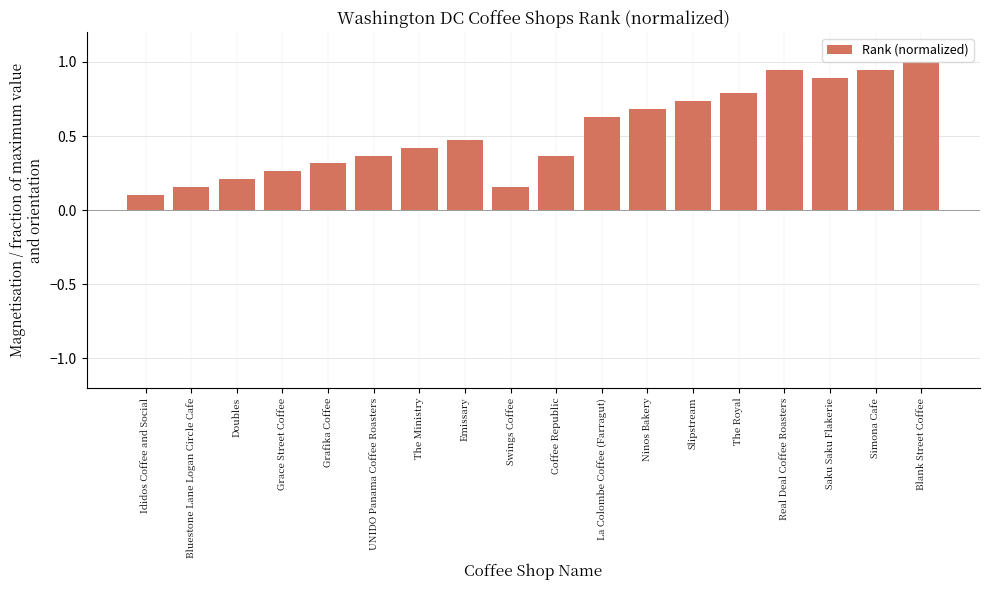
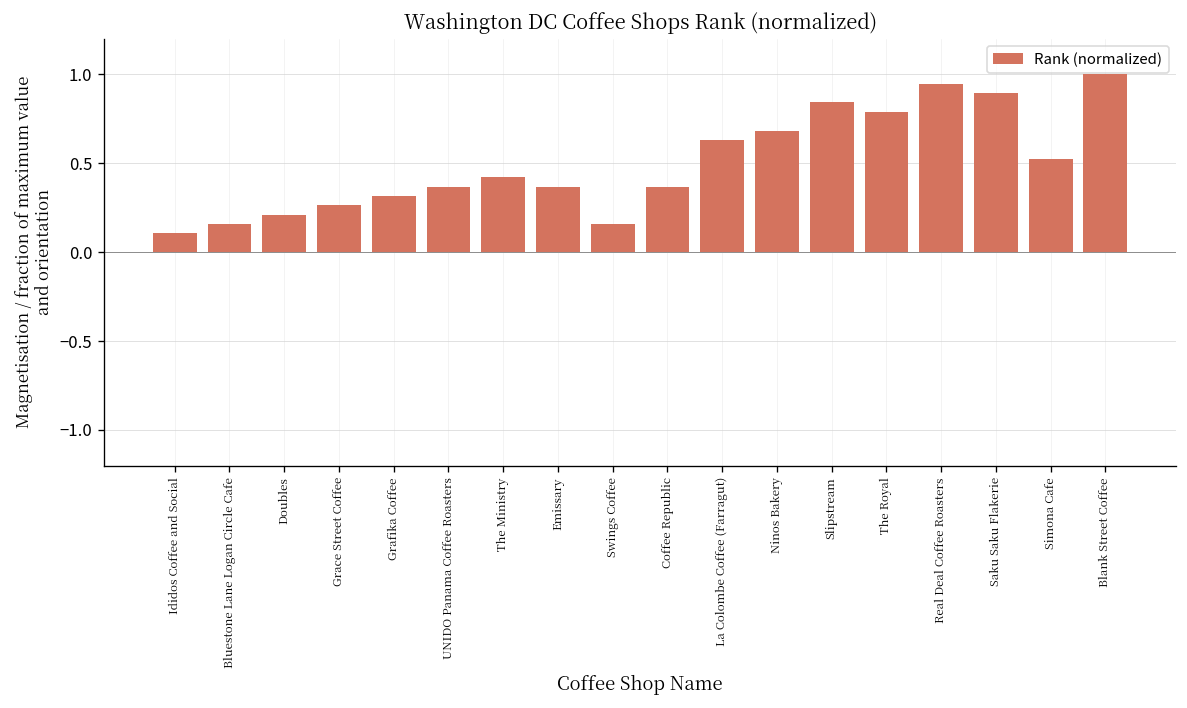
Emissary: 0.47 -> 0.37
Slipstream: 0.74 -> 0.84
Simona Cafe: 0.95 -> 0.53
